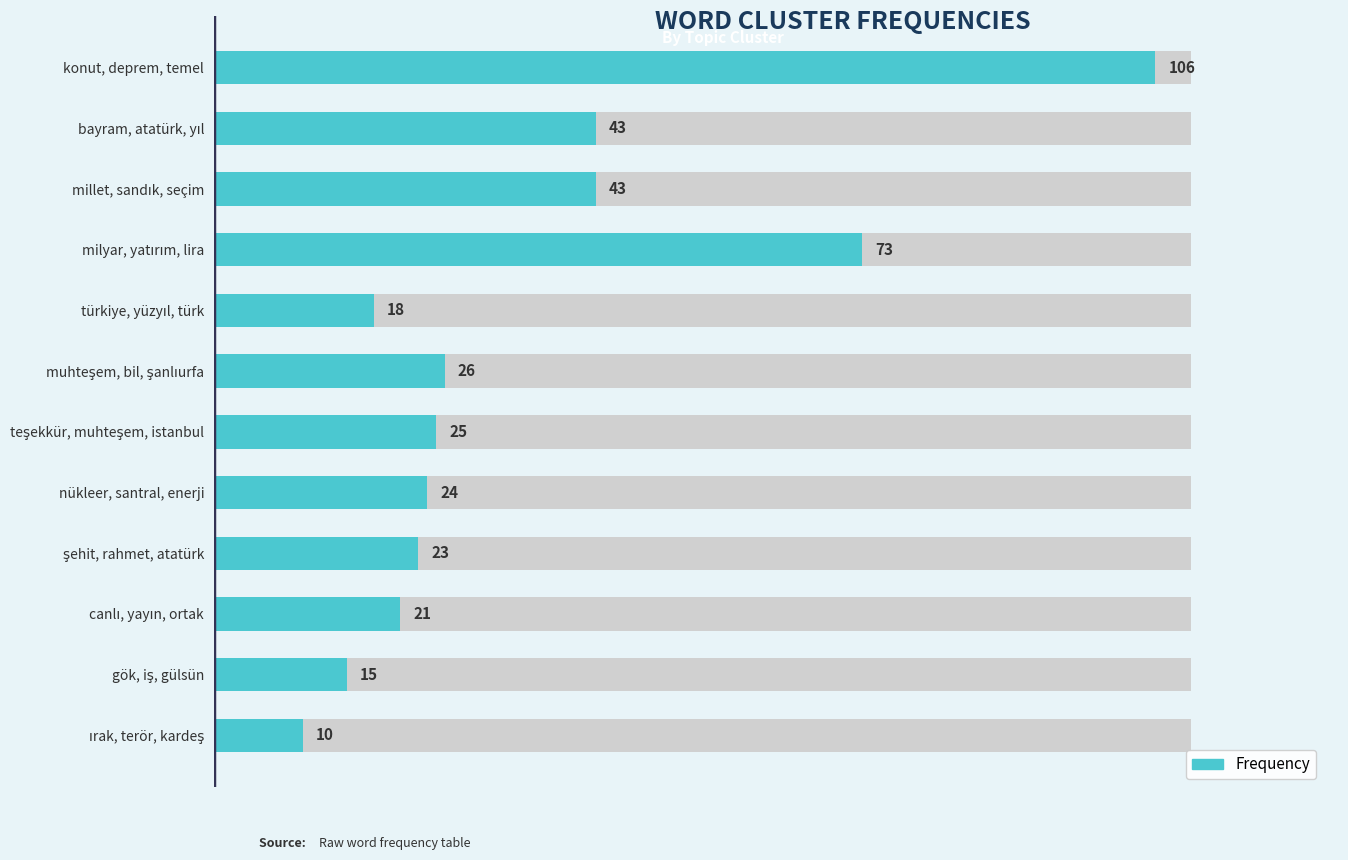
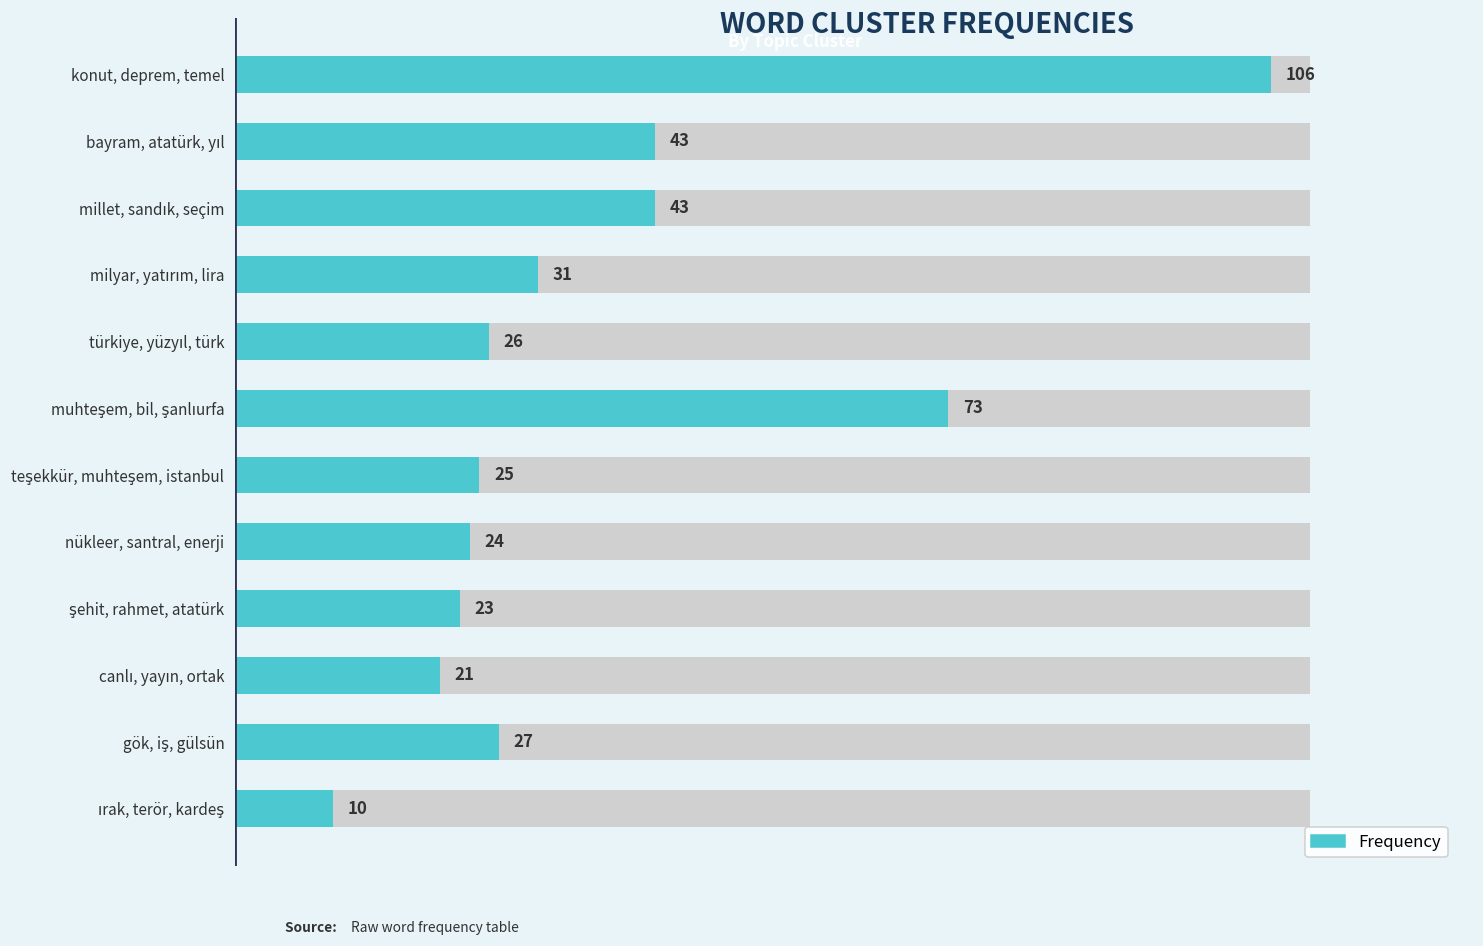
Frequency, milyar, yatırım, lira: 73 -> 31
Frequency, türkiye, yüzyıl, türk: 18 -> 26
Frequency, muhteşem, bil, şanlıurfa: 26 -> 73
Frequency, gök, iş, gülsün: 15 -> 27
